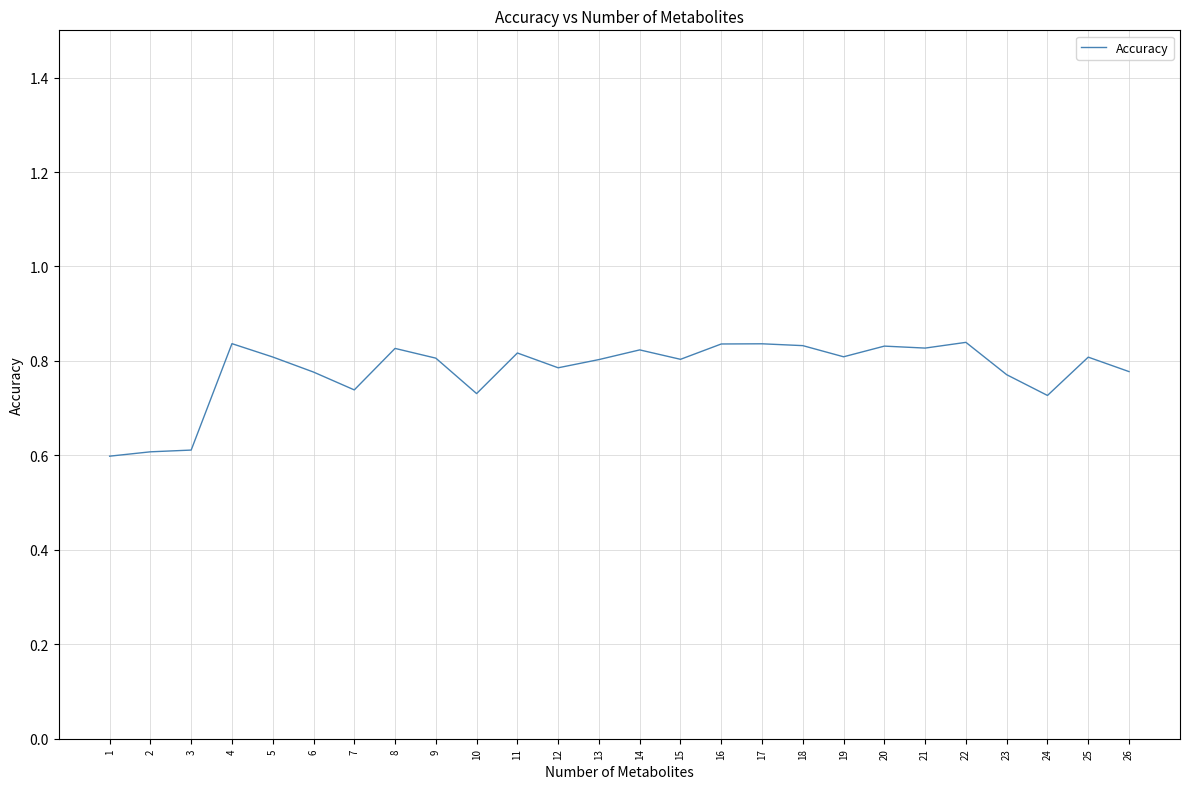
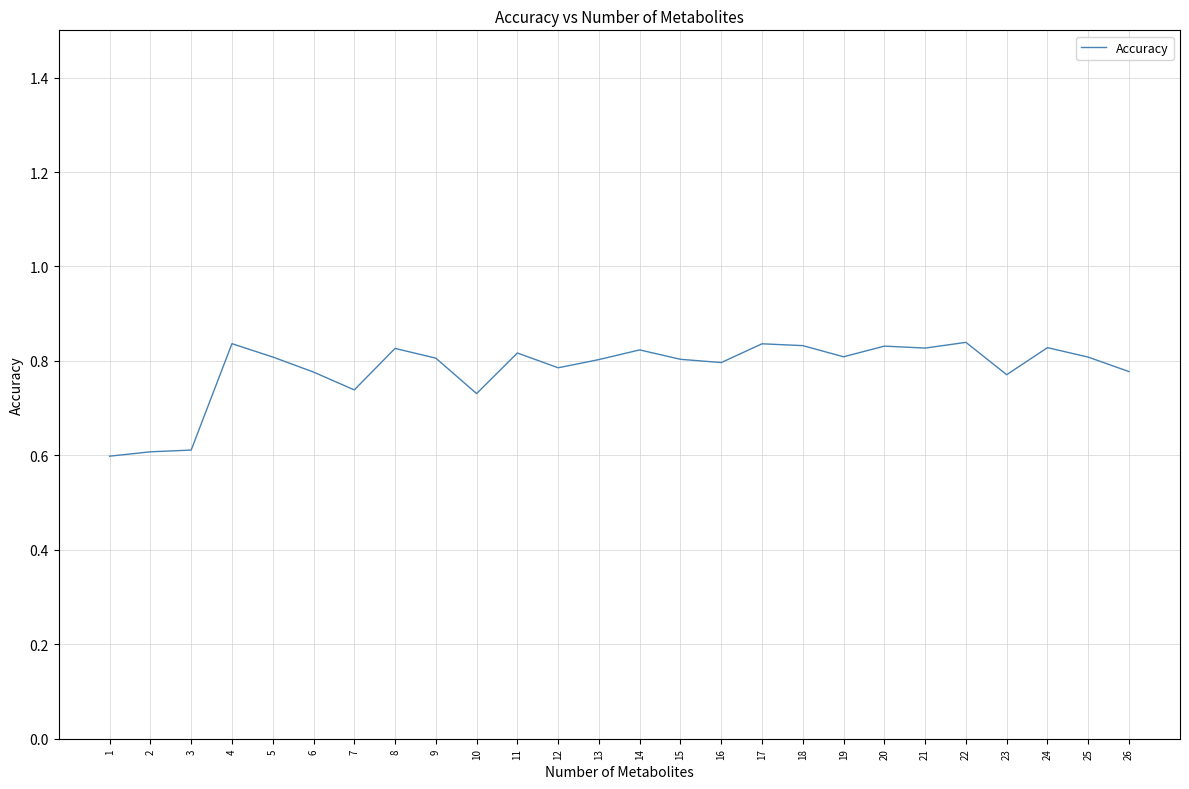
16: 0.84 -> 0.80
24: 0.73 -> 0.83
